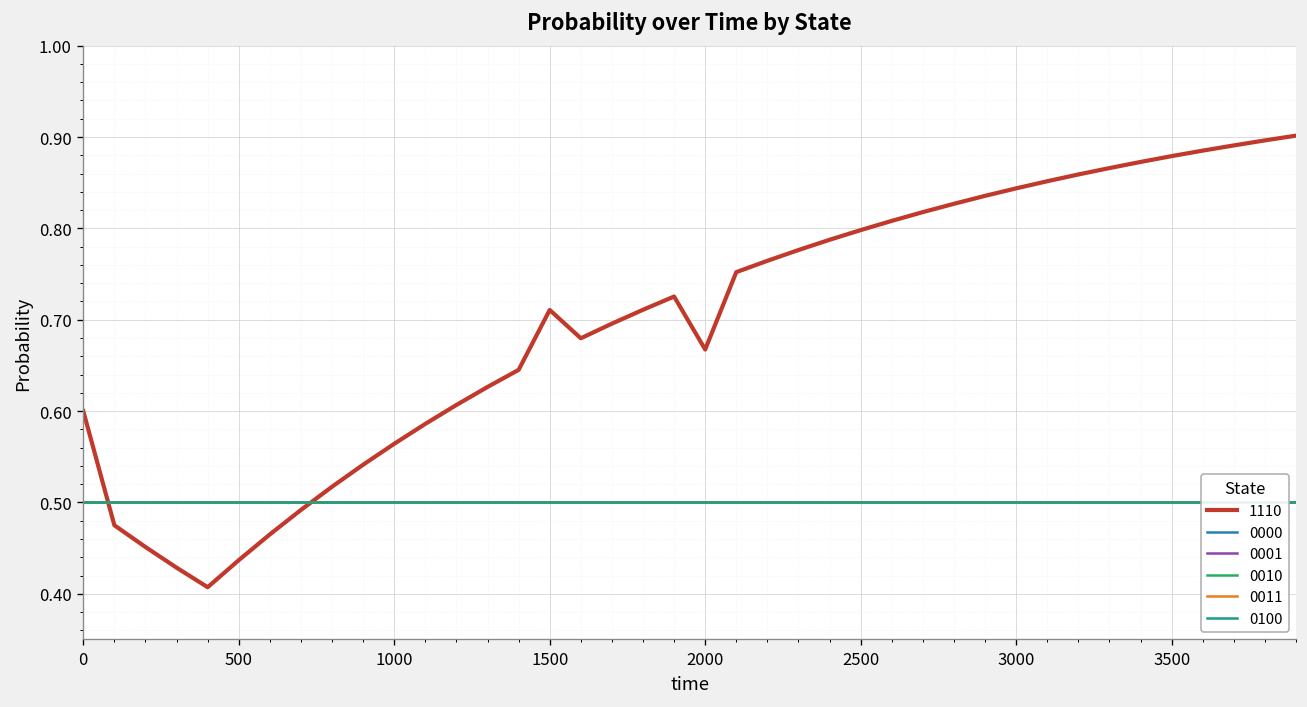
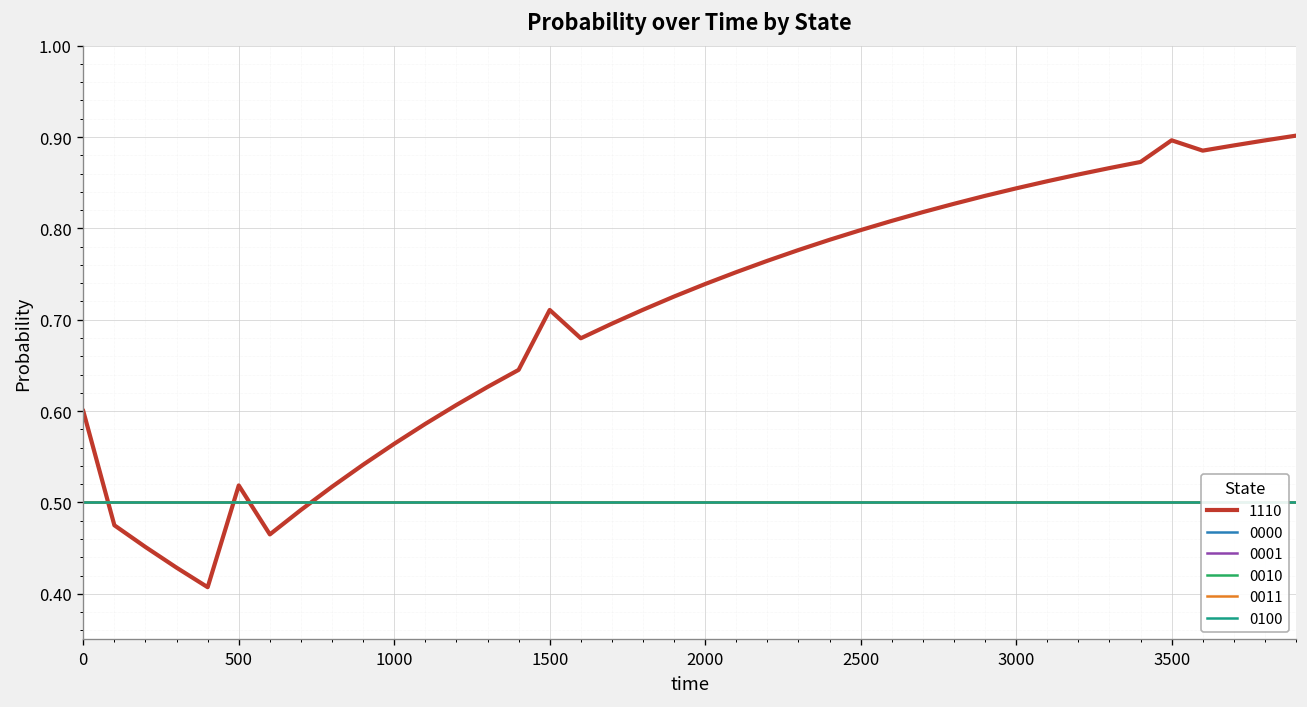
1110, 500: 0.44 -> 0.52
1110, 2000: 0.67 -> 0.74
1110, 3500: 0.88 -> 0.90
